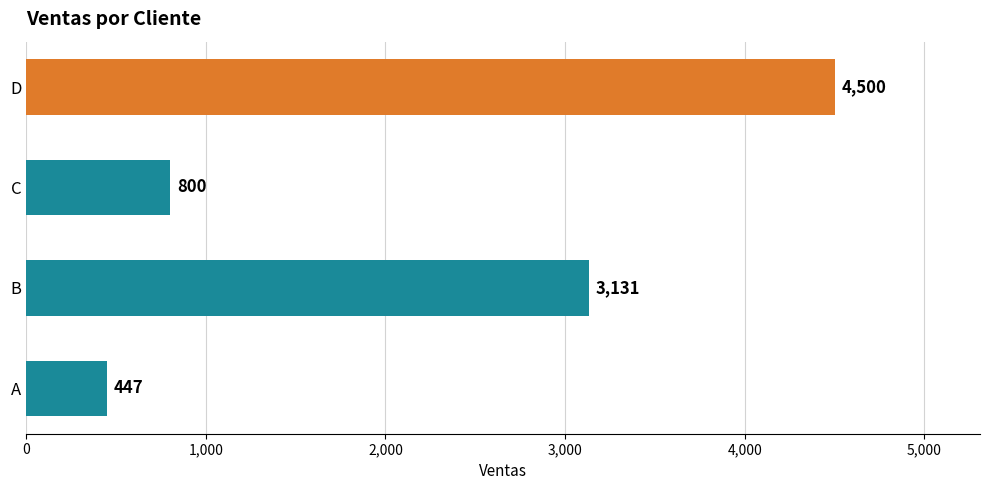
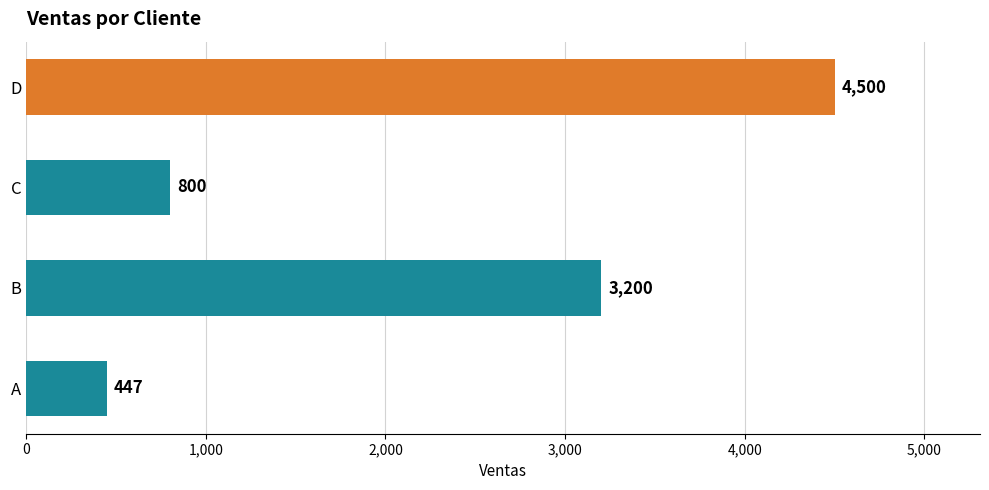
B: 3,131 -> 3,200
